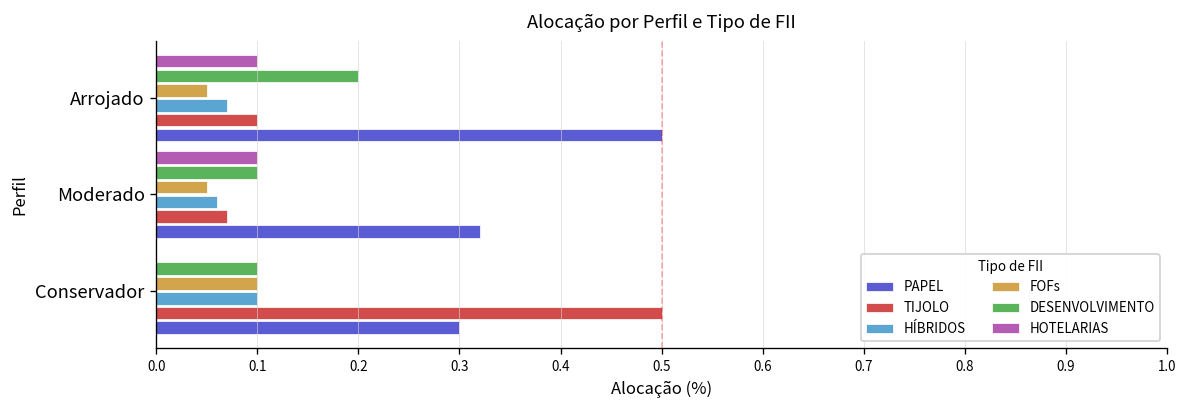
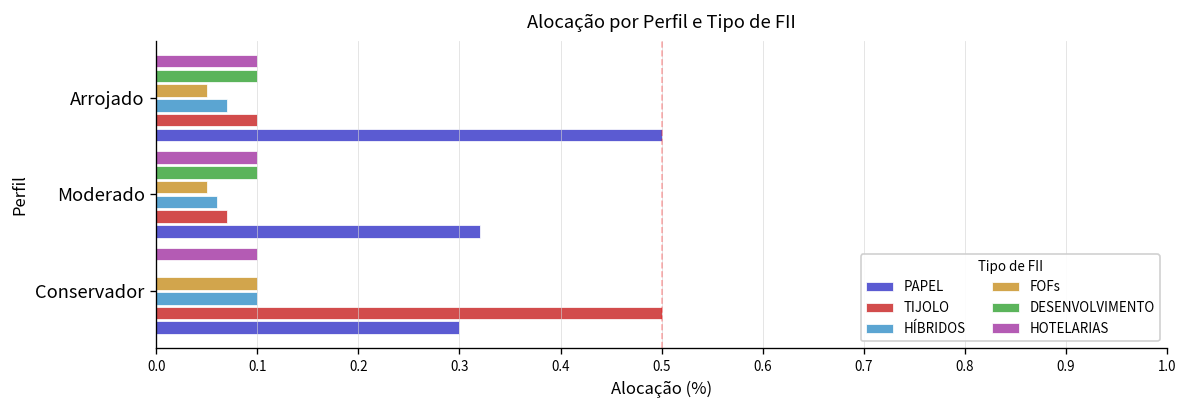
DESENVOLVIMENTO, Arrojado: 0.2 -> 0.1
HOTELARIAS, Conservador: 0.0 -> 0.1
DESENVOLVIMENTO, Conservador: 0.1 -> 0.0
